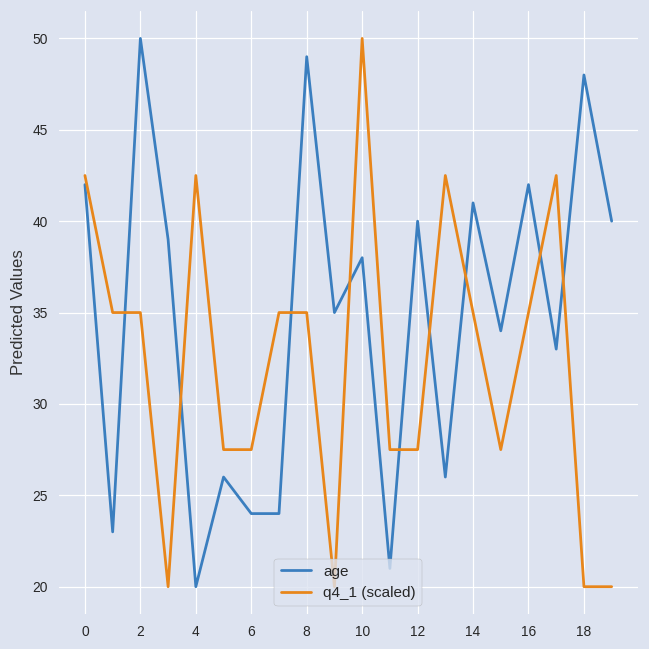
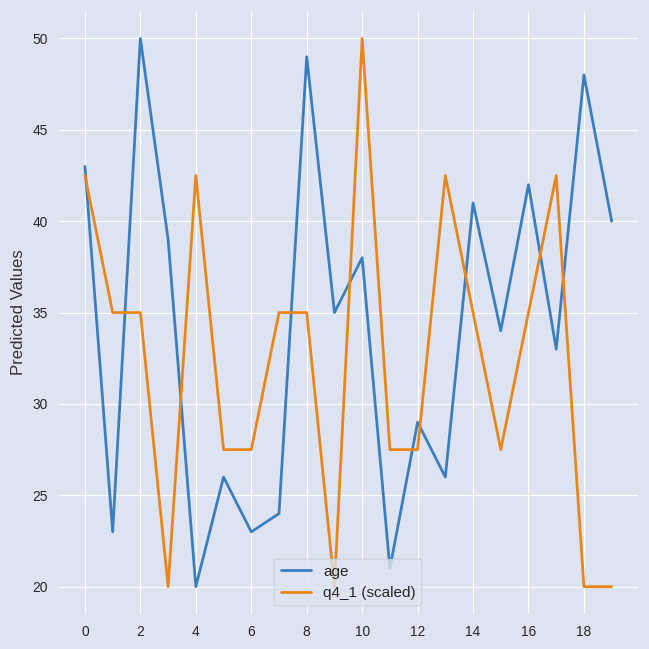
age, 0: 42 -> 43
age, 6: 24 -> 23
age, 12: 40 -> 29
